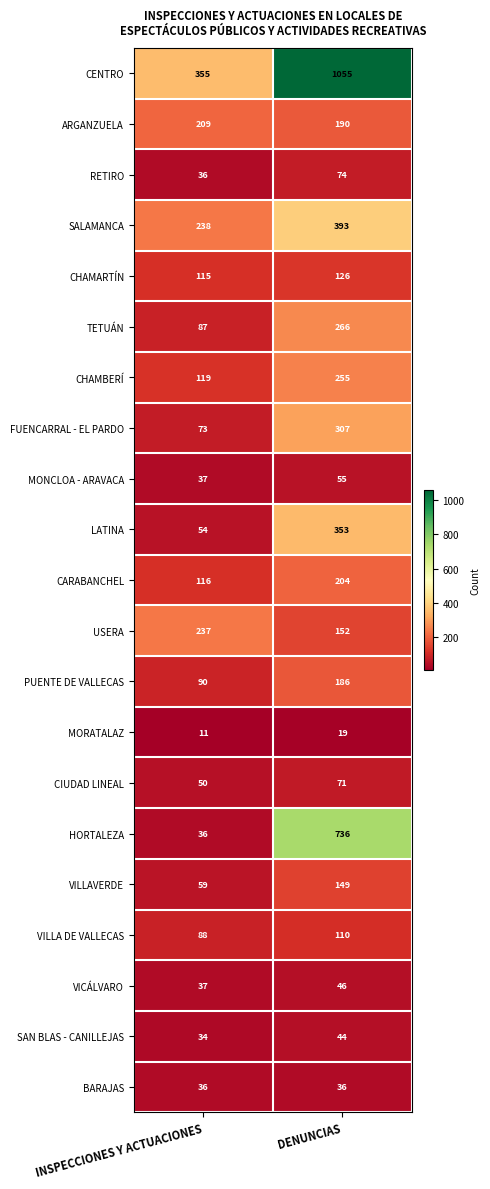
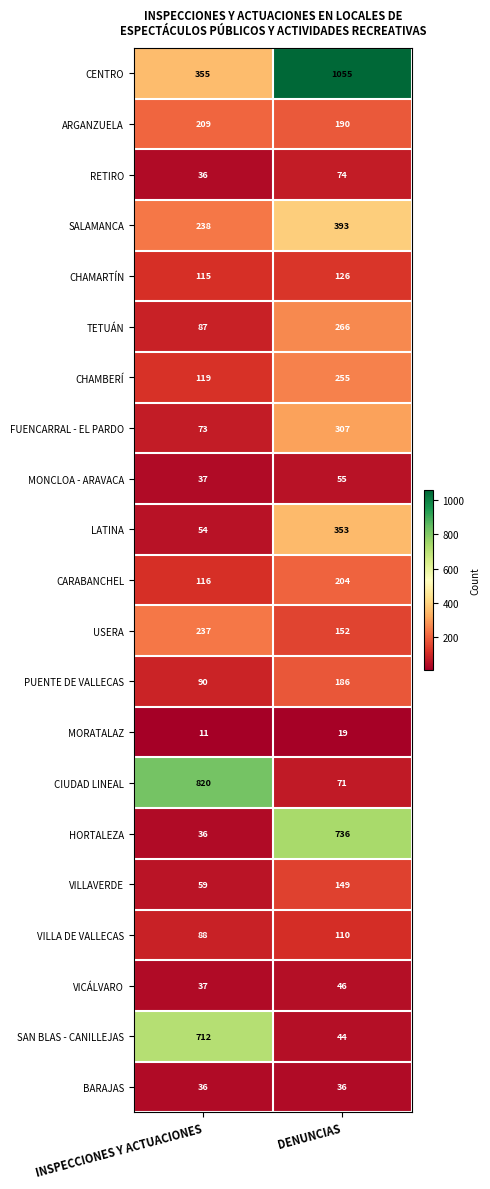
CIUDAD LINEAL, INSPECCIONES Y ACTUACIONES: 50 -> 820
SAN BLAS - CANILLEJAS, INSPECCIONES Y ACTUACIONES: 34 -> 712
